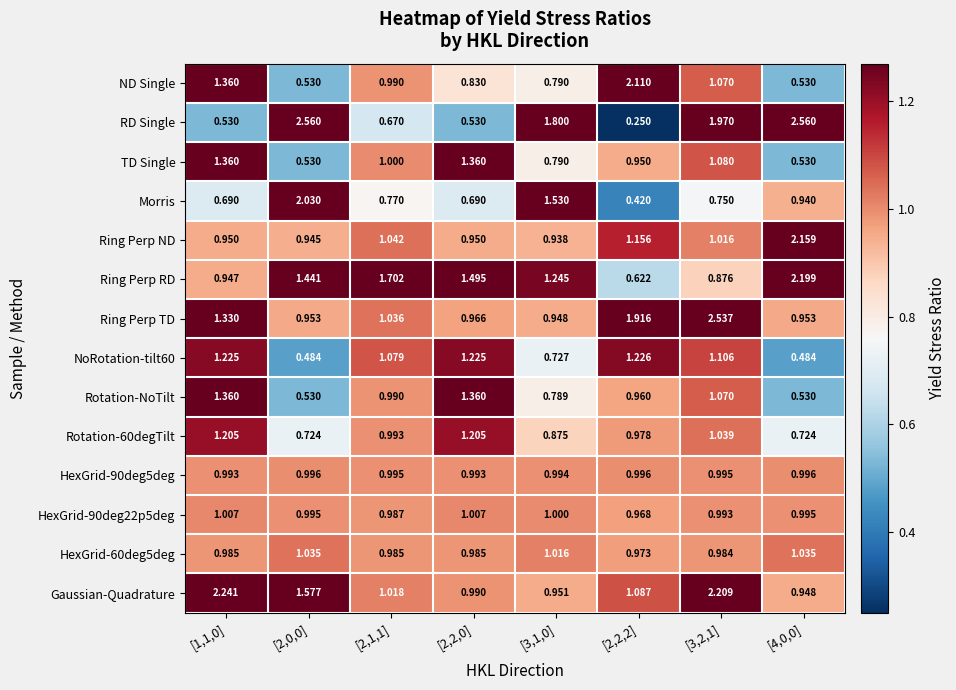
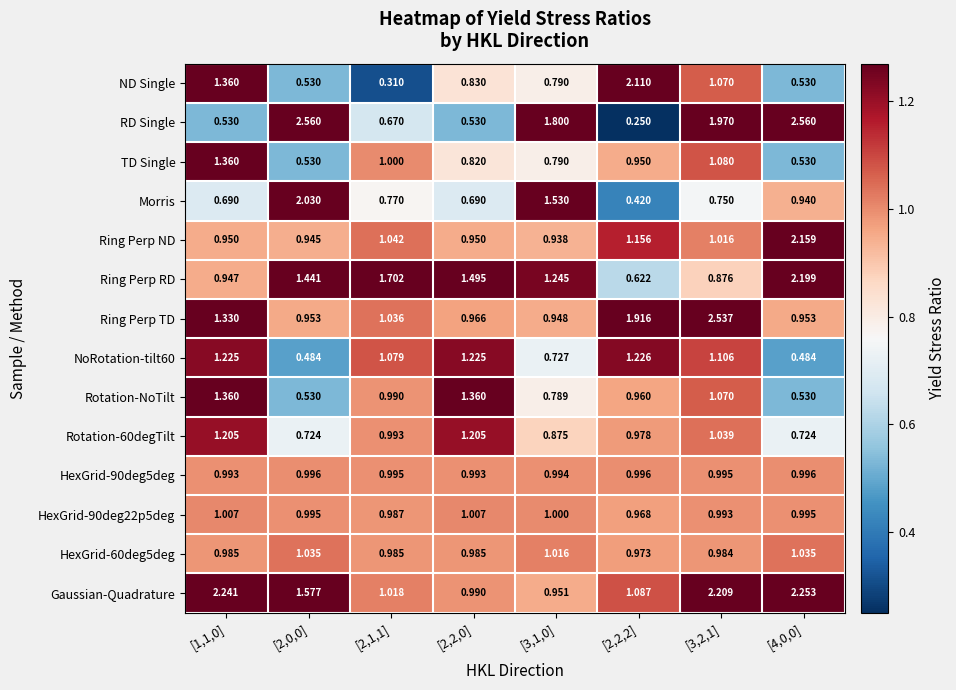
ND Single, [2,1,1]: 0.990 -> 0.310
TD Single, [2,2,0]: 1.360 -> 0.820
Gaussian-Quadrature, [4,0,0]: 0.948 -> 2.253
